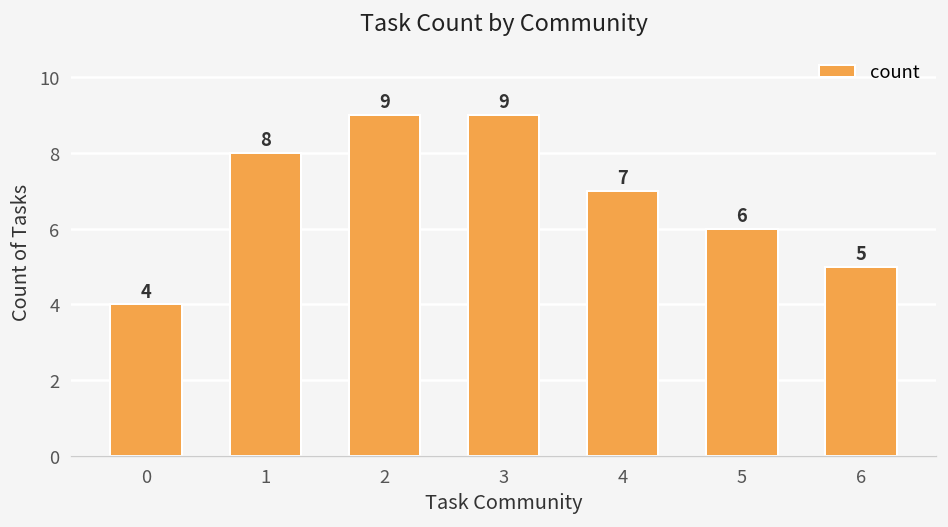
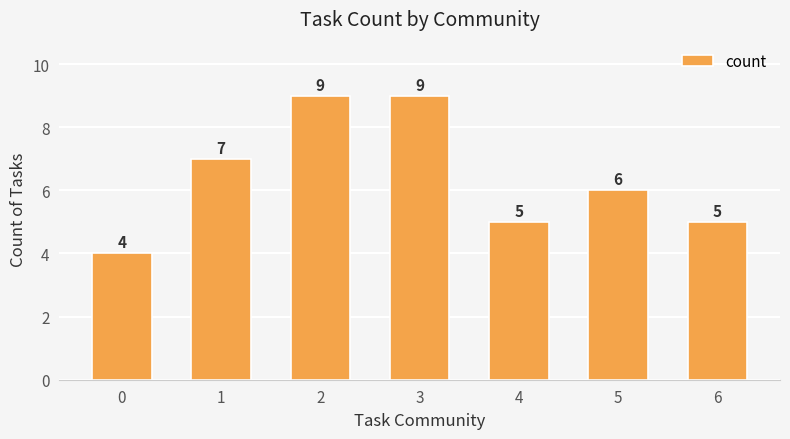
1: 8 -> 7
4: 7 -> 5
